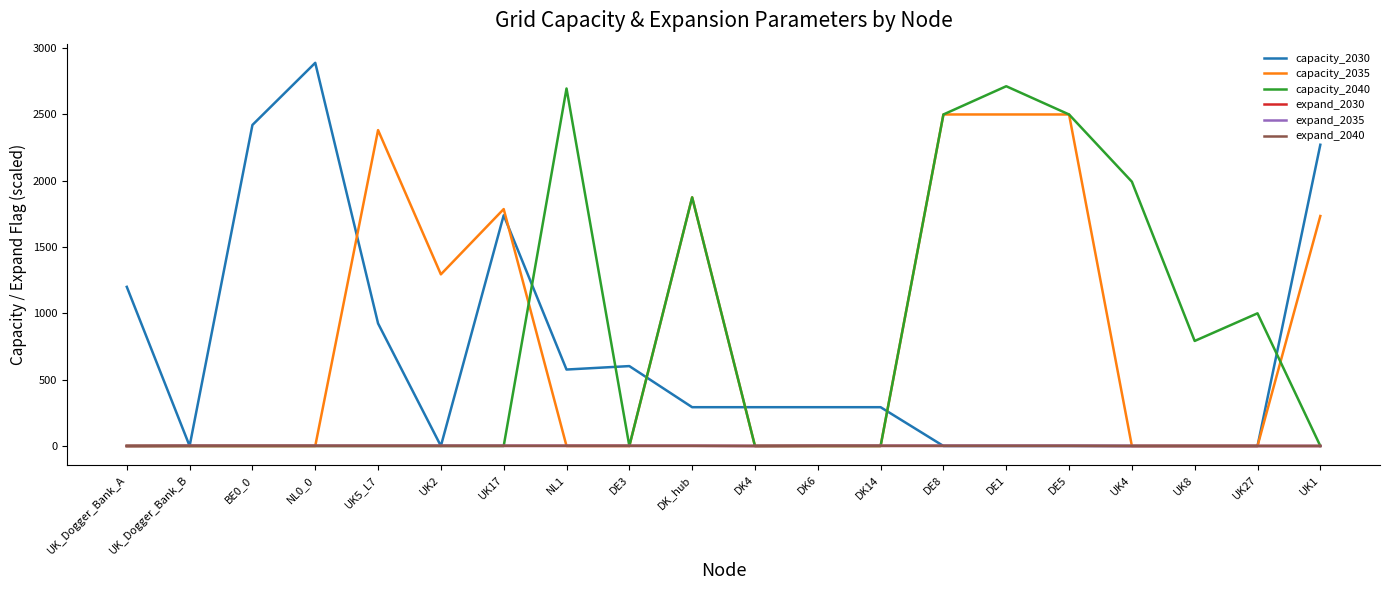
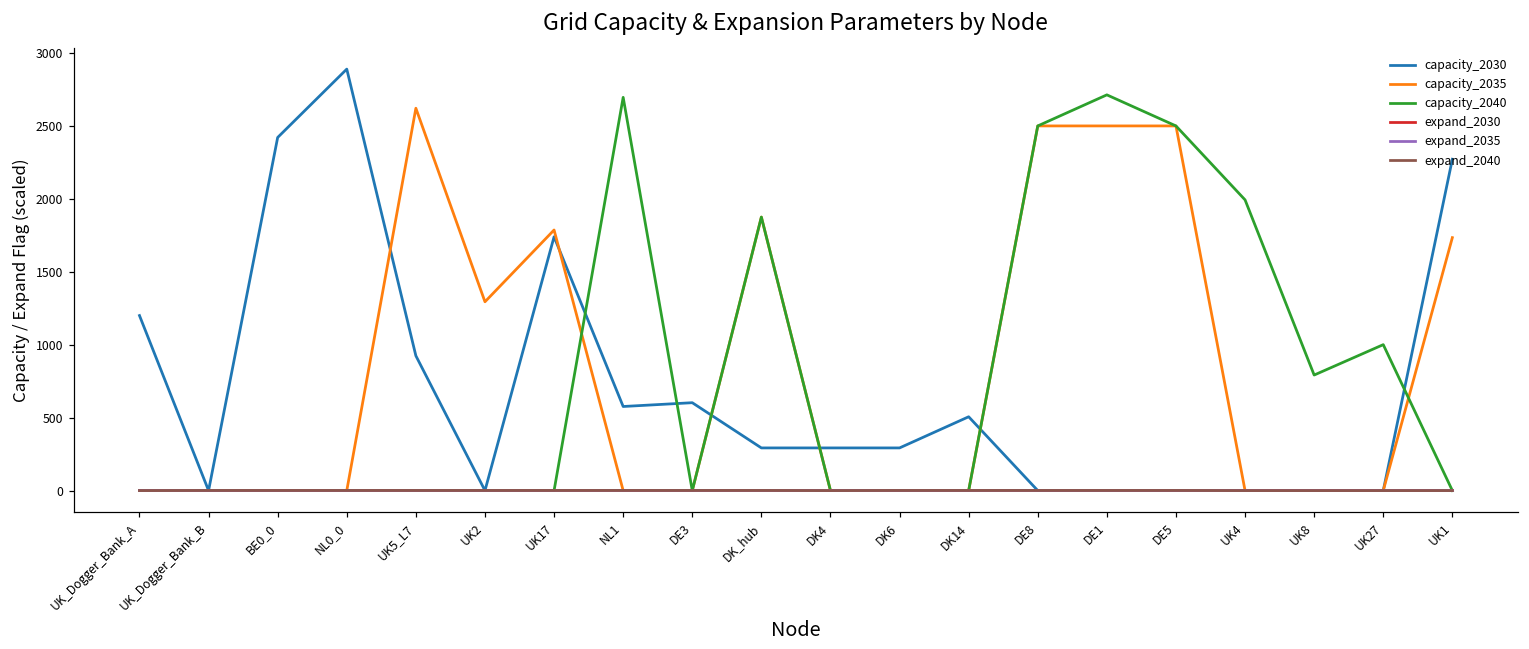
capacity_2035, UK5_L7: 2380 -> 2620
capacity_2030, DK14: 290 -> 510
